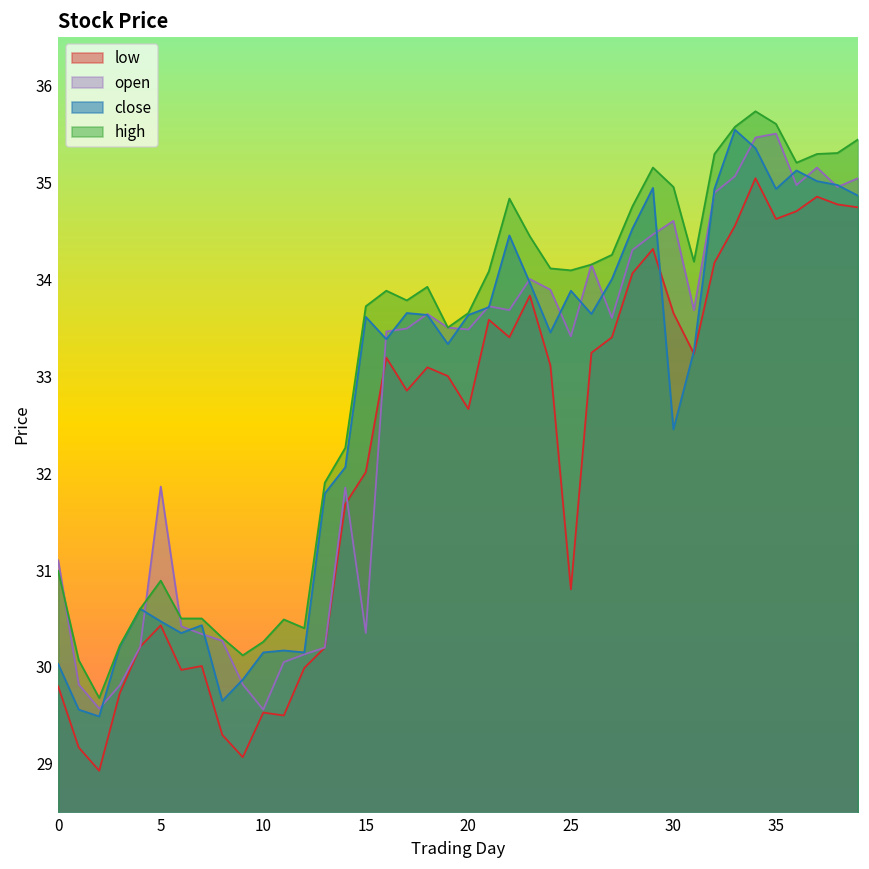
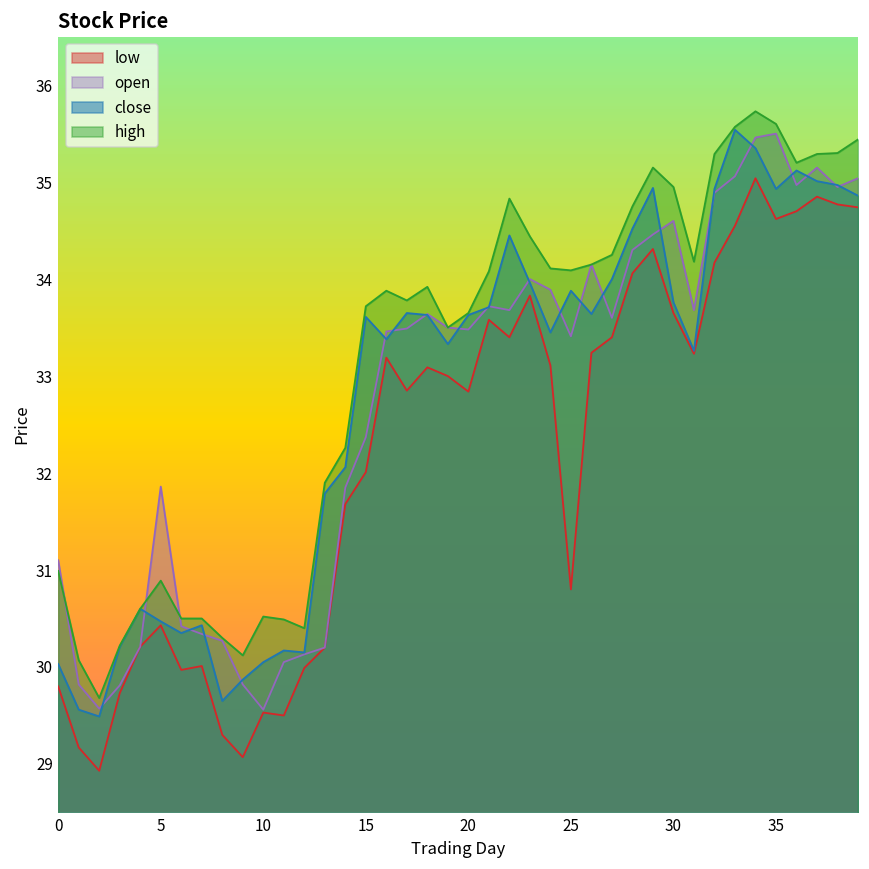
close, 10: 30.2 -> 30.1
high, 10: 30.3 -> 30.5
open, 15: 30.4 -> 32.4
low, 20: 32.7 -> 32.8
close, 30: 32.5 -> 33.8
